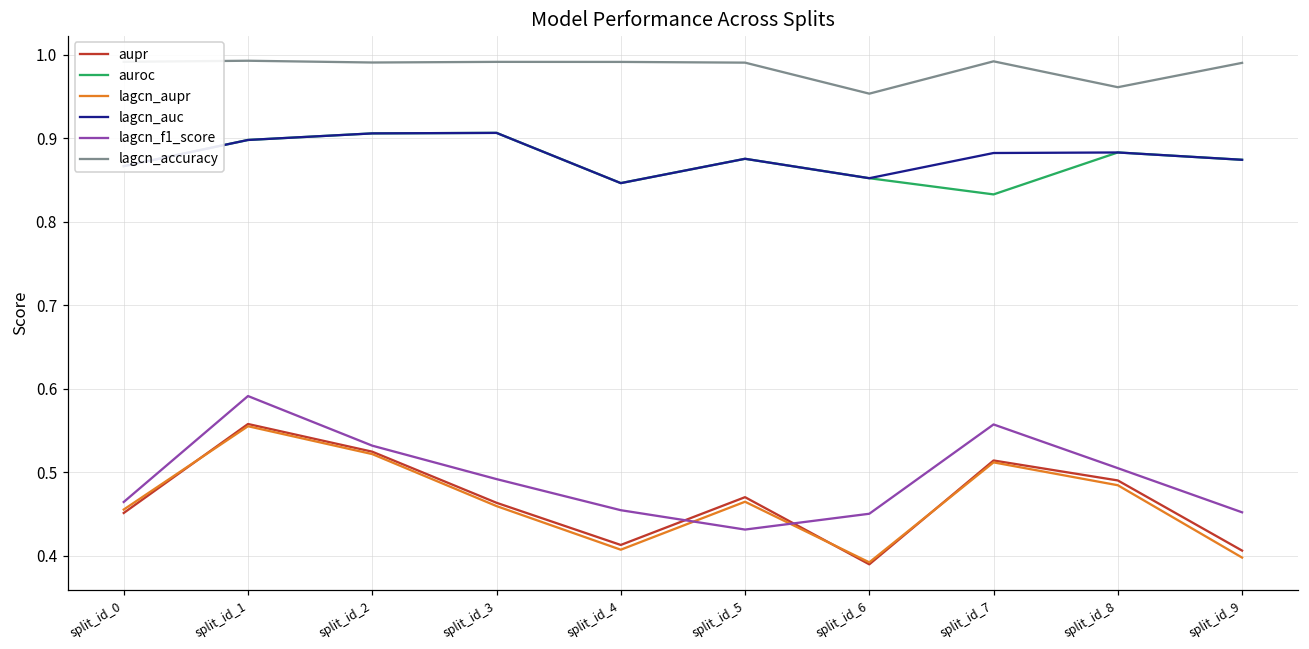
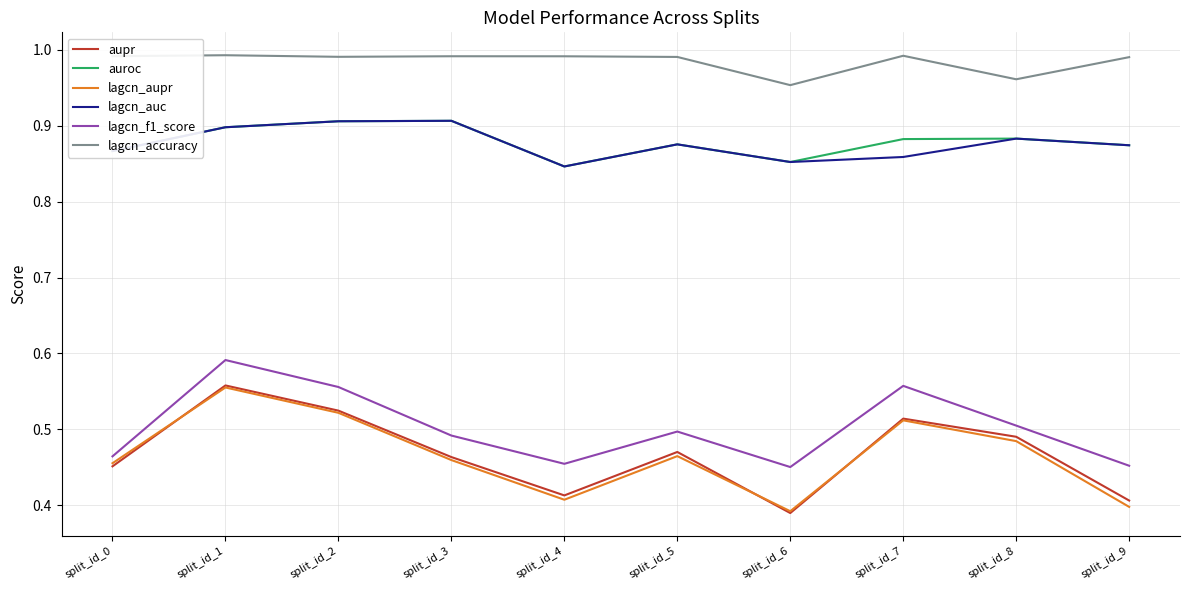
lagcn_f1_score, split_id_2: 0.53 -> 0.56
lagcn_f1_score, split_id_5: 0.43 -> 0.50
auroc, split_id_7: 0.83 -> 0.88
lagcn_auc, split_id_7: 0.88 -> 0.86
